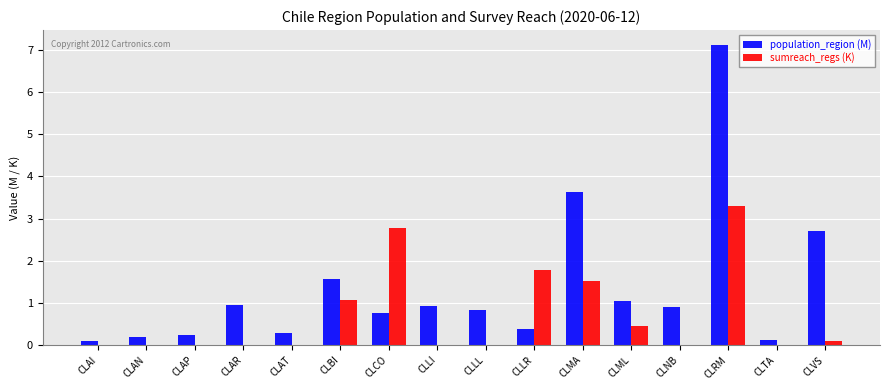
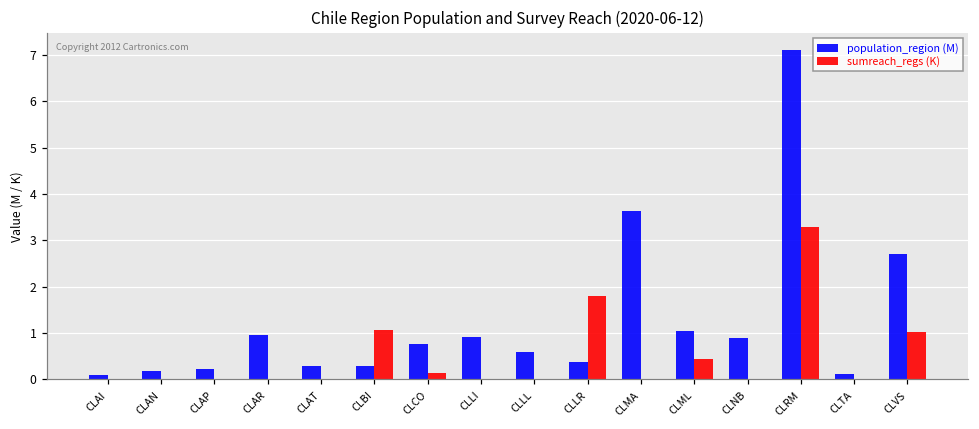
population_region (M), CLBI: 1.6 -> 0.3
sumreach_regs (K), CLCO: 2.8 -> 0.1
population_region (M), CLLL: 0.8 -> 0.6
sumreach_regs (K), CLMA: 1.5 -> 0.0
sumreach_regs (K), CLVS: 0.1 -> 1.0
